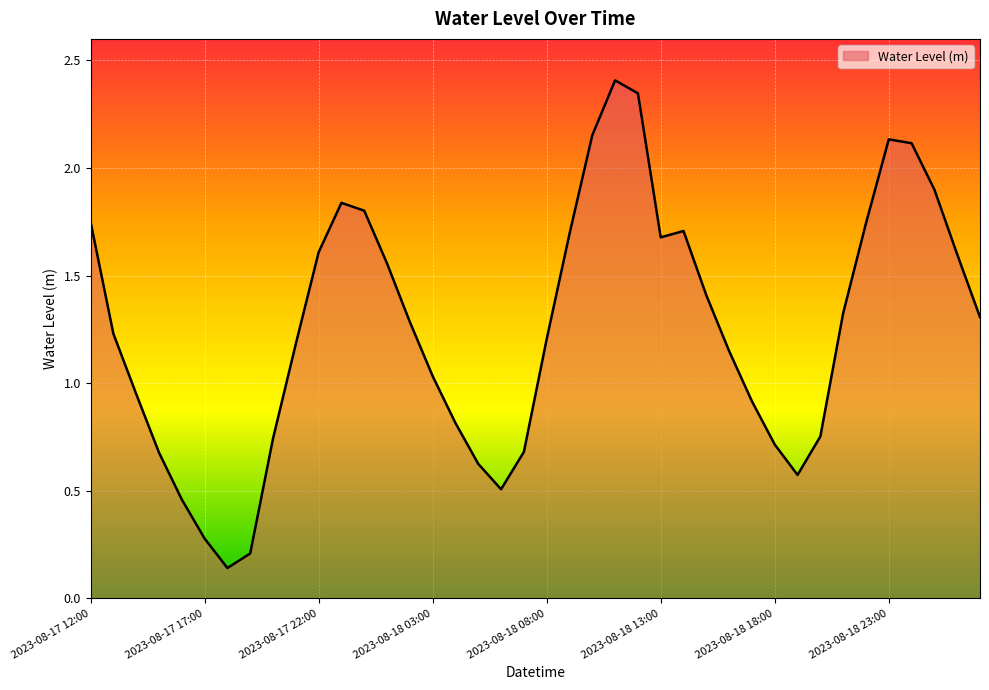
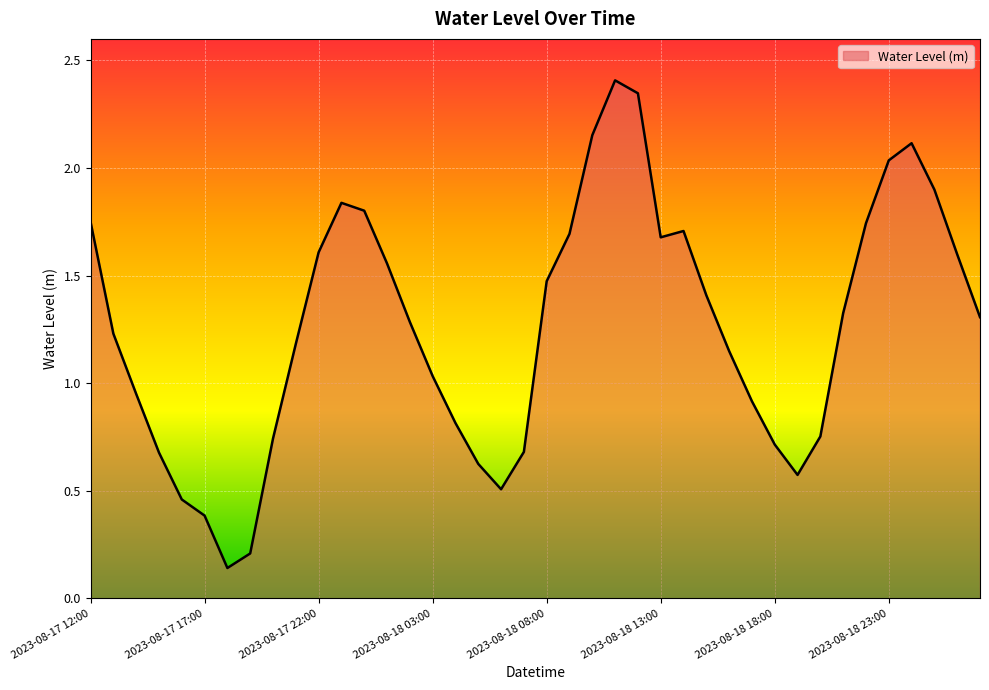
2023-08-17 17:00: 0.28 -> 0.38
2023-08-18 08:00: 1.20 -> 1.47
2023-08-18 23:00: 2.13 -> 2.04
